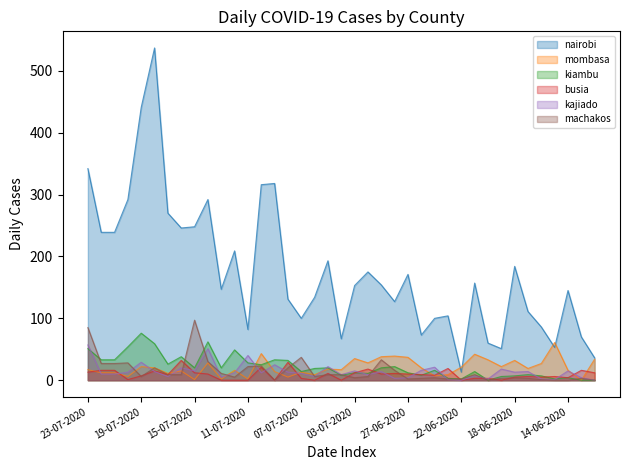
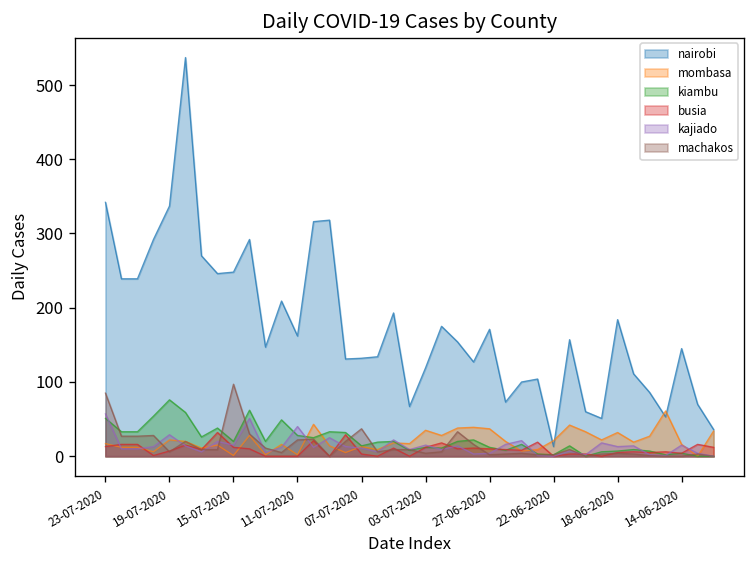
nairobi, 19-07-2020: 440 -> 340
nairobi, 11-07-2020: 80 -> 160
nairobi, 07-07-2020: 100 -> 130
nairobi, 03-07-2020: 150 -> 120
